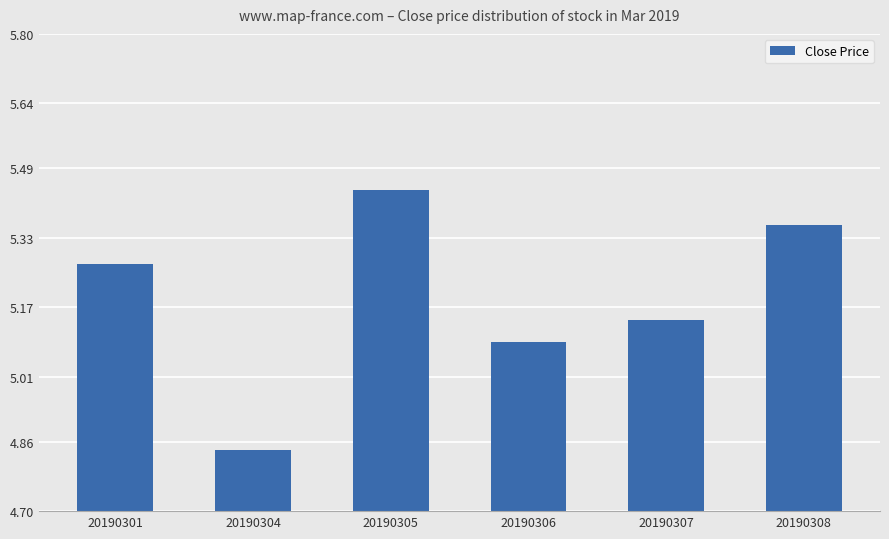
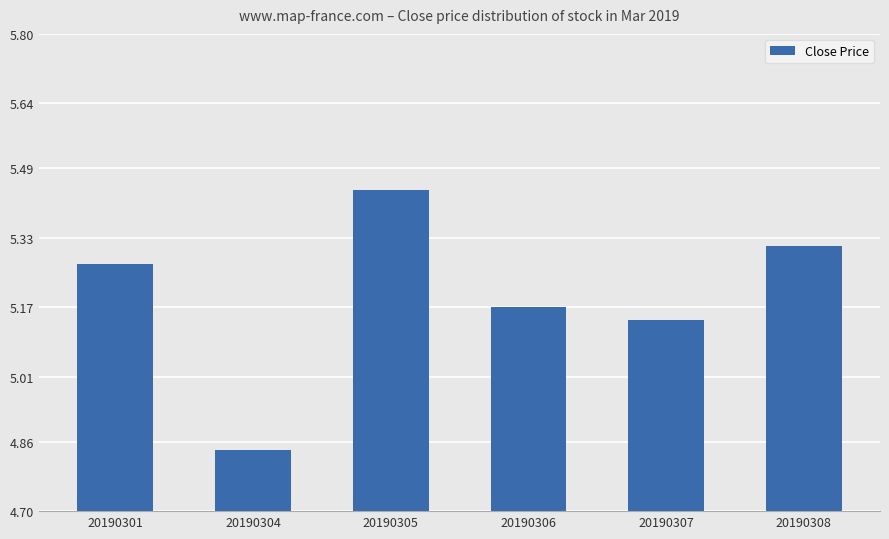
20190306: 5.09 -> 5.17
20190308: 5.36 -> 5.31
